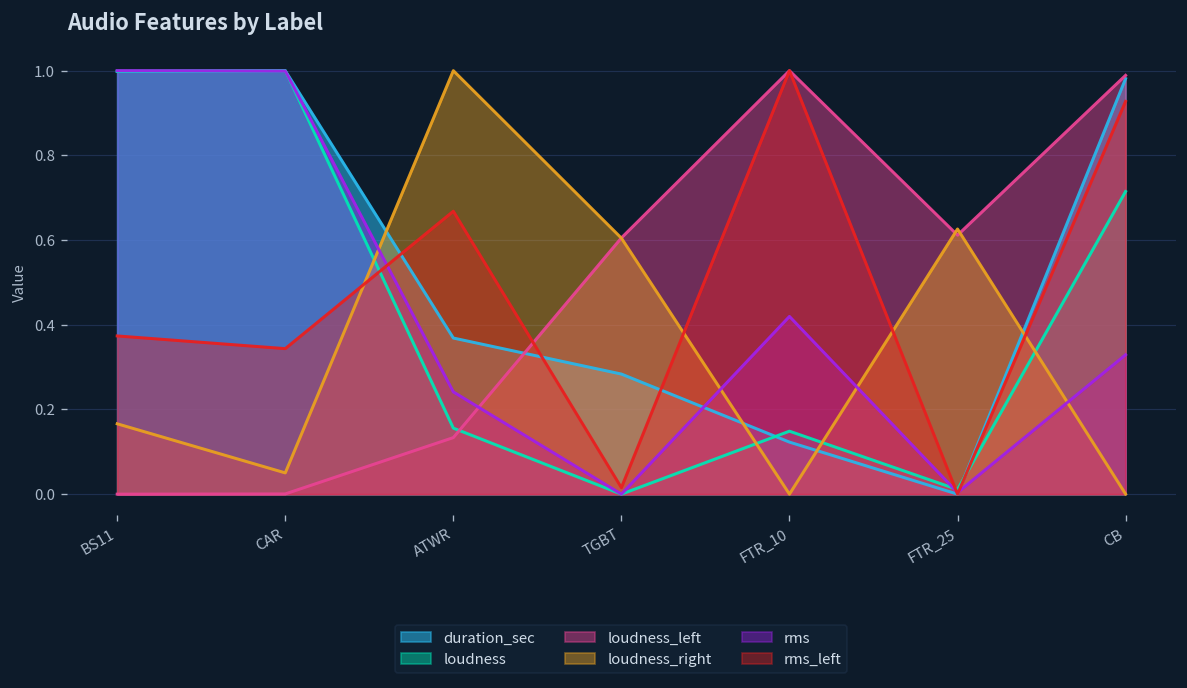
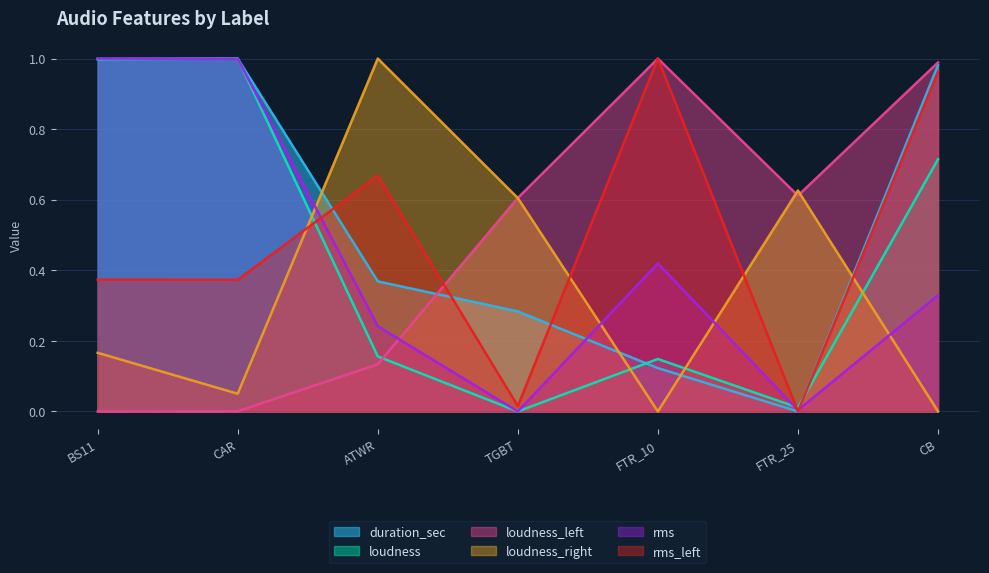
rms_left, CAR: 0.34 -> 0.37
rms_left, CB: 0.93 -> 0.96
